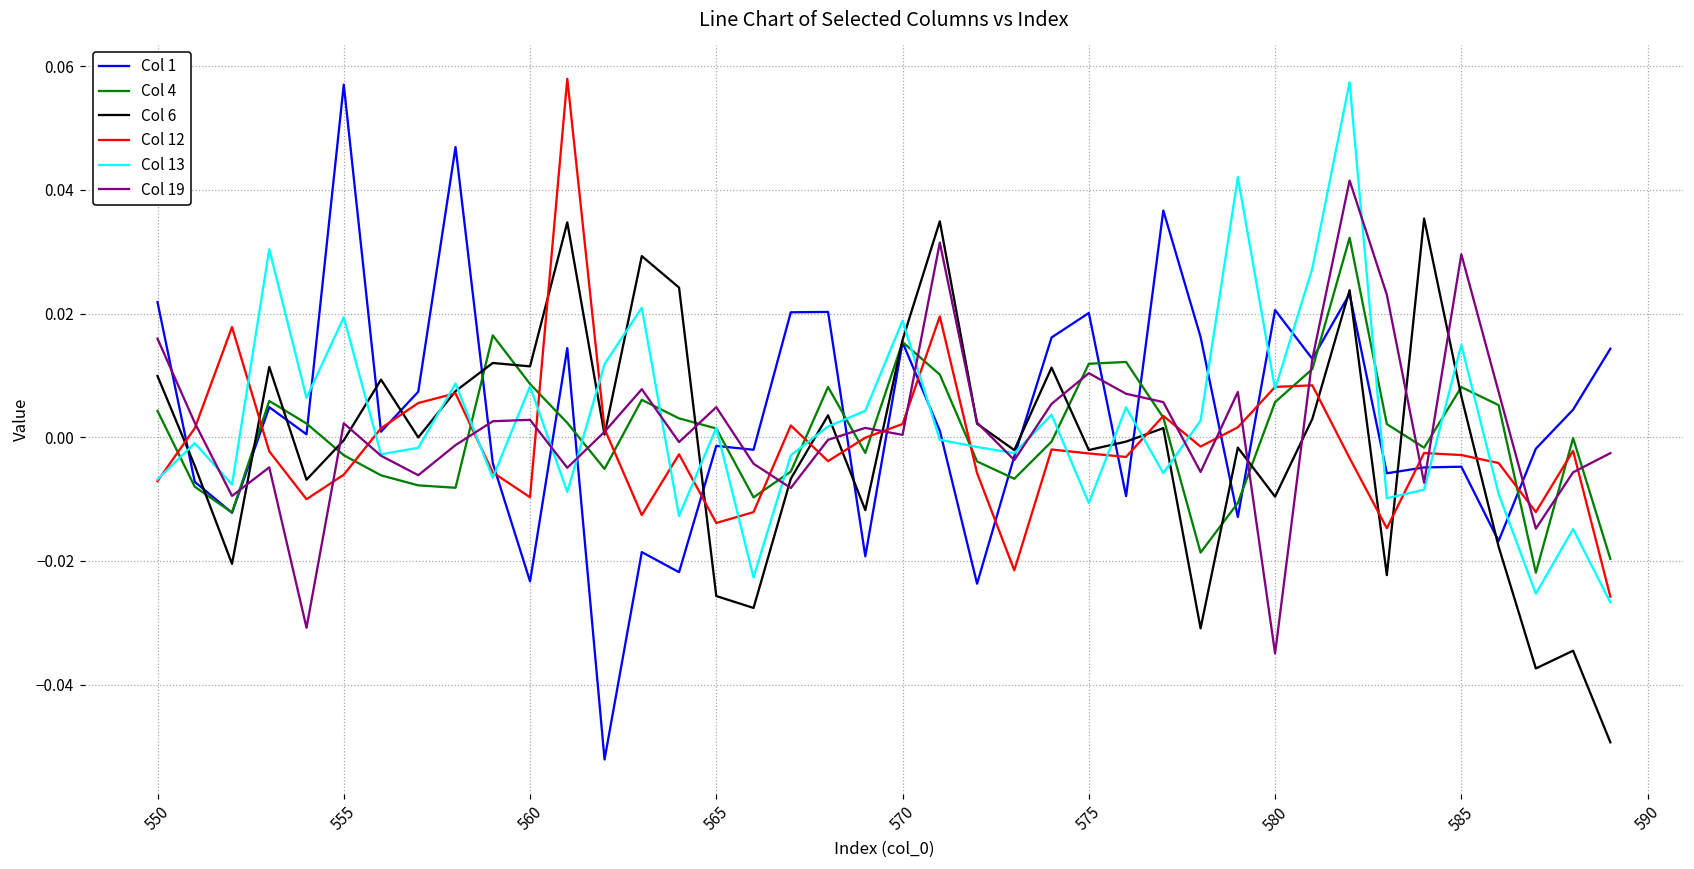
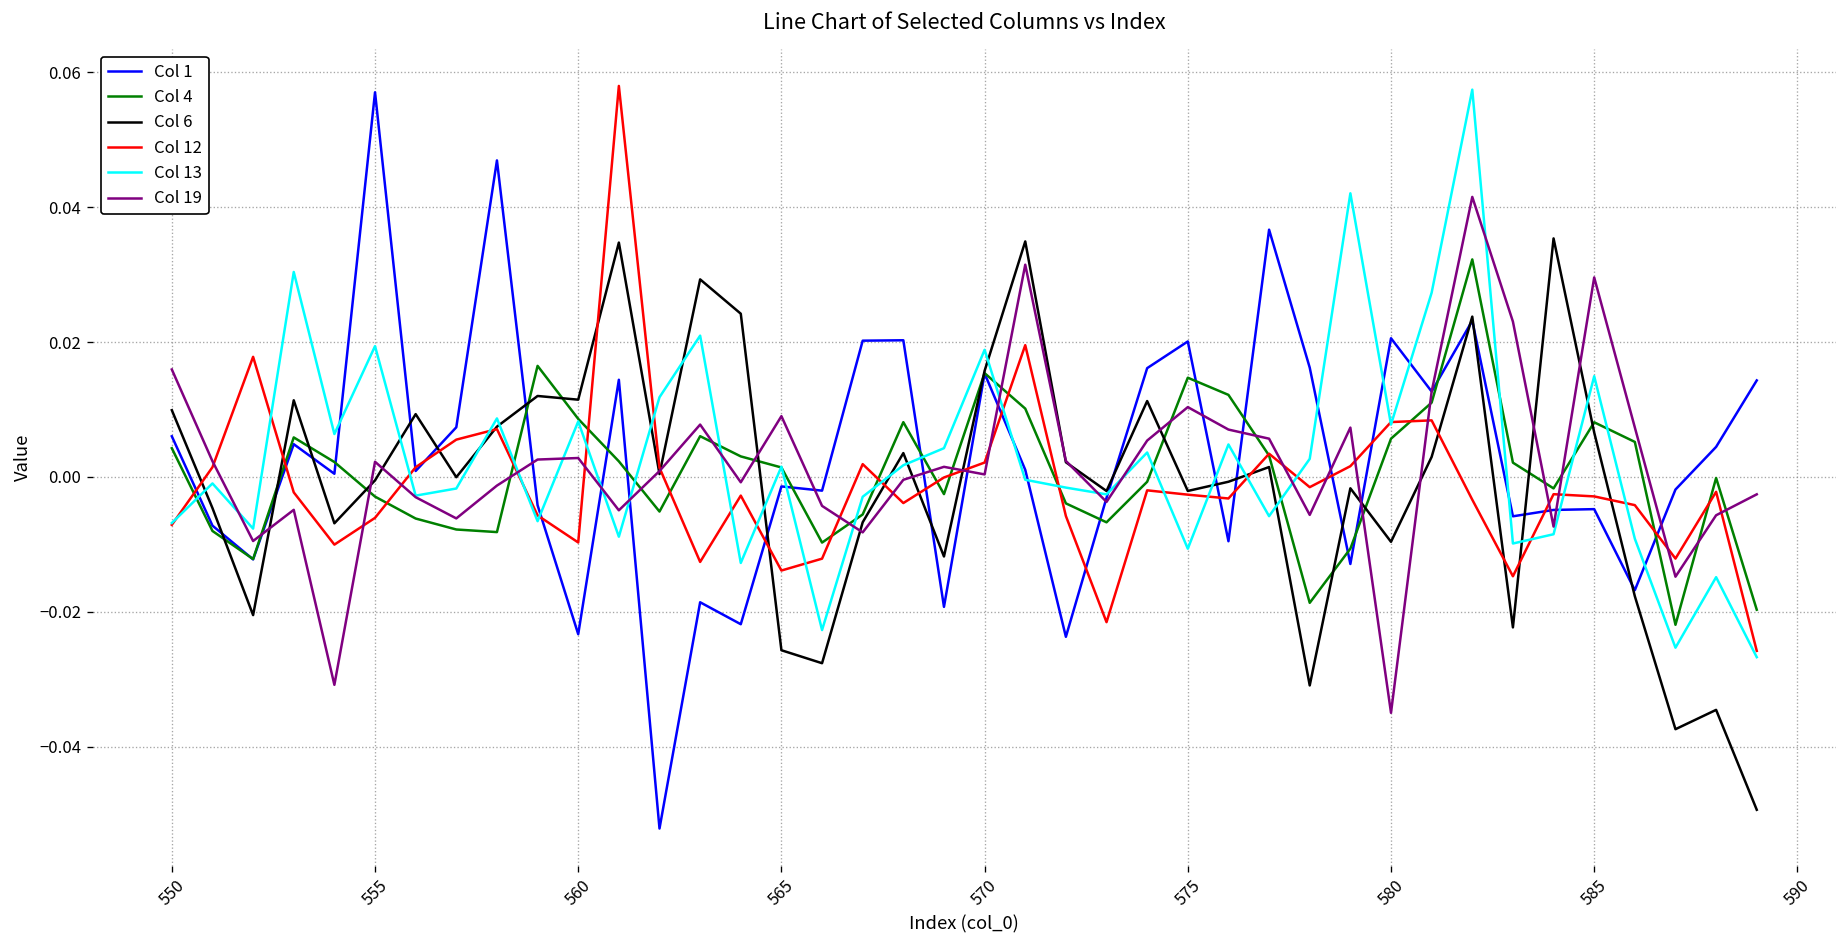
Col 1, 550: 0.022 -> 0.006
Col 19, 565: 0.005 -> 0.009
Col 4, 575: 0.012 -> 0.015
